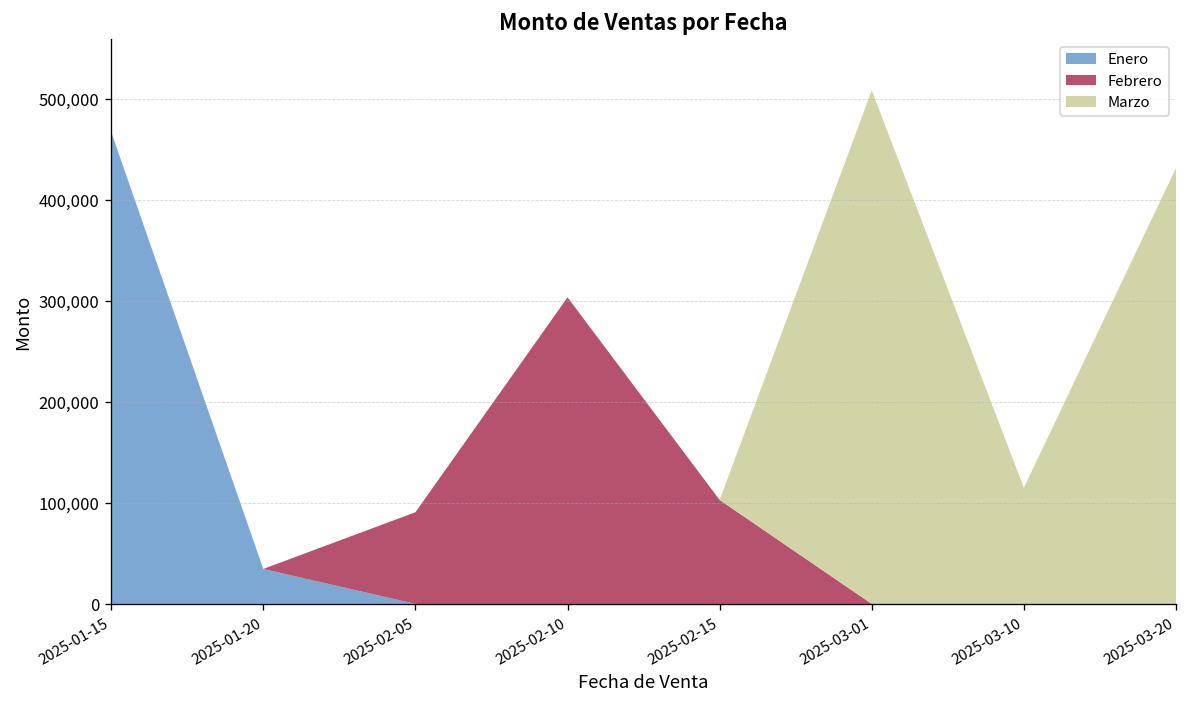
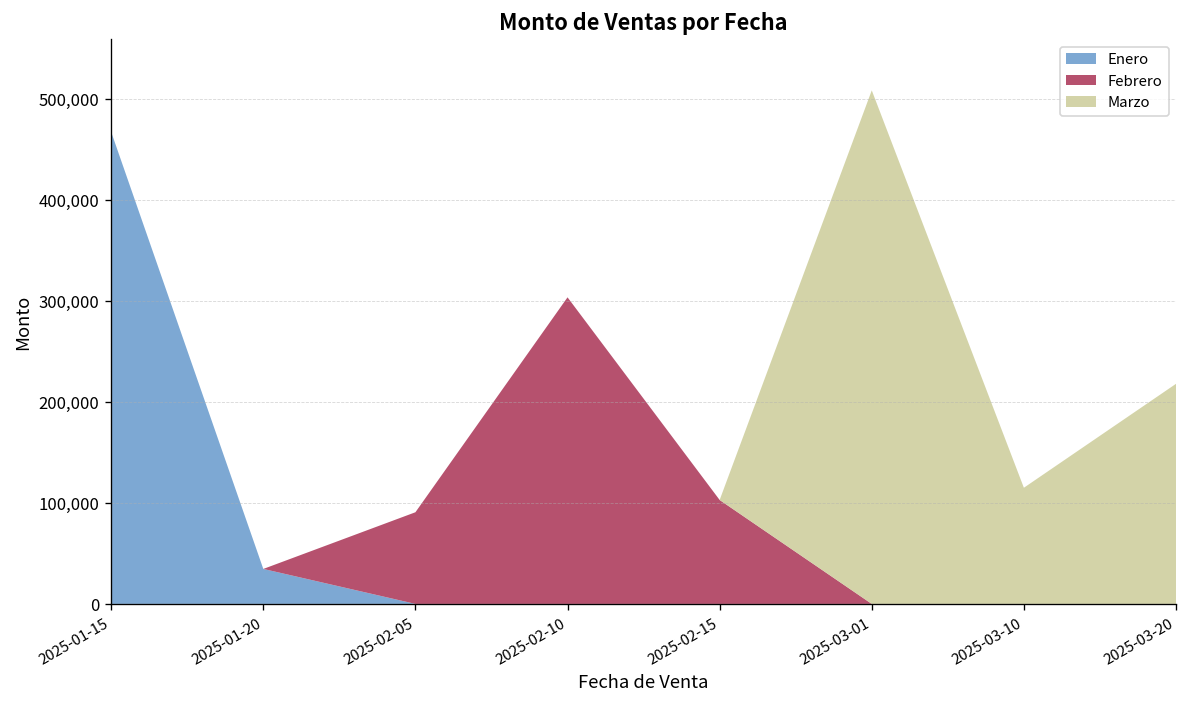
Marzo, 2025-03-20: 430,000 -> 220,000
